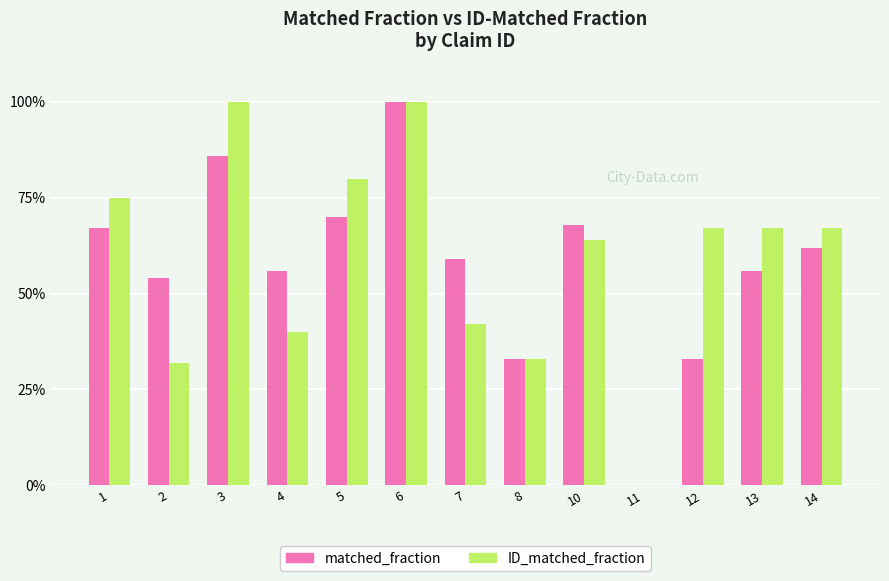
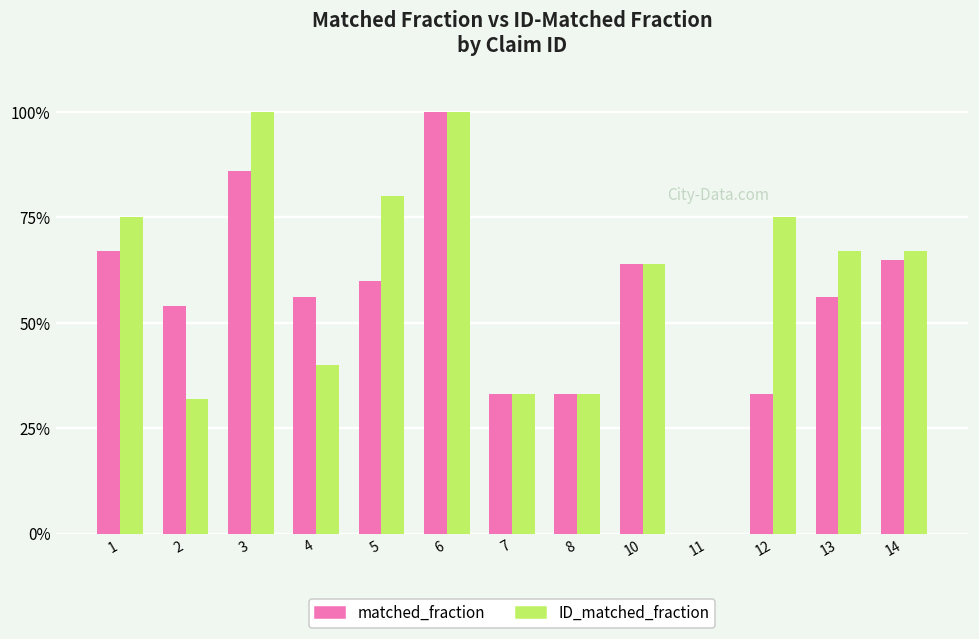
matched_fraction, 5: 70% -> 60%
matched_fraction, 7: 59% -> 33%
ID_matched_fraction, 7: 42% -> 33%
matched_fraction, 10: 68% -> 64%
ID_matched_fraction, 12: 67% -> 75%
matched_fraction, 14: 62% -> 65%
